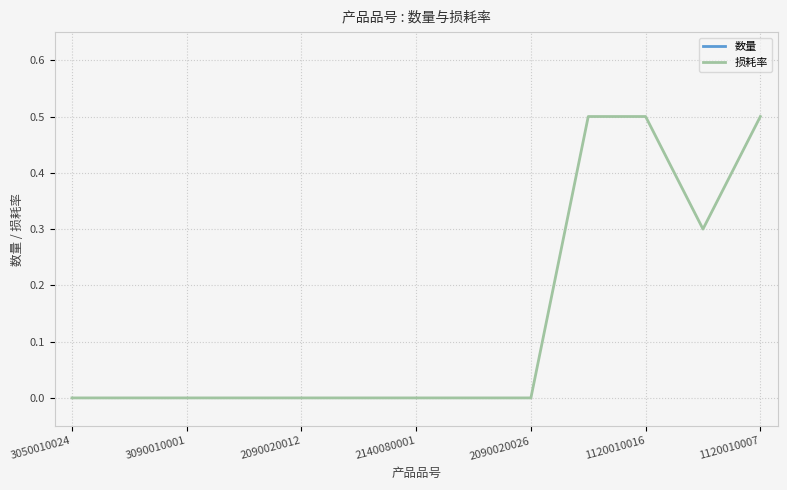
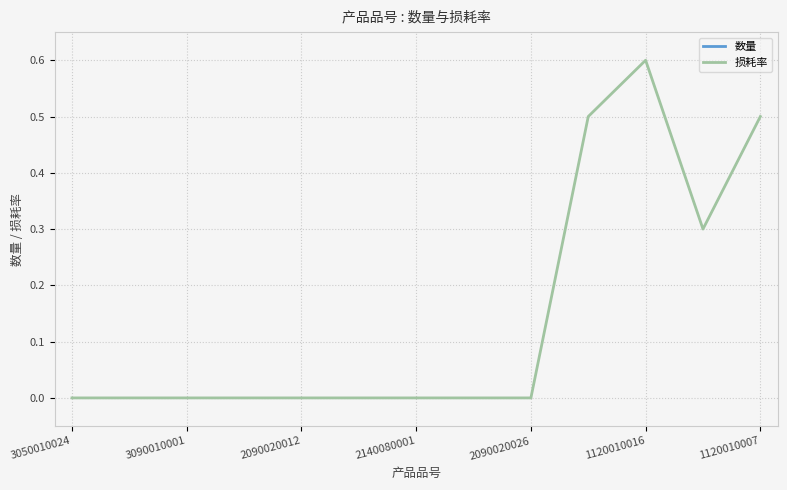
损耗率, 1120010016: 0.5 -> 0.6
